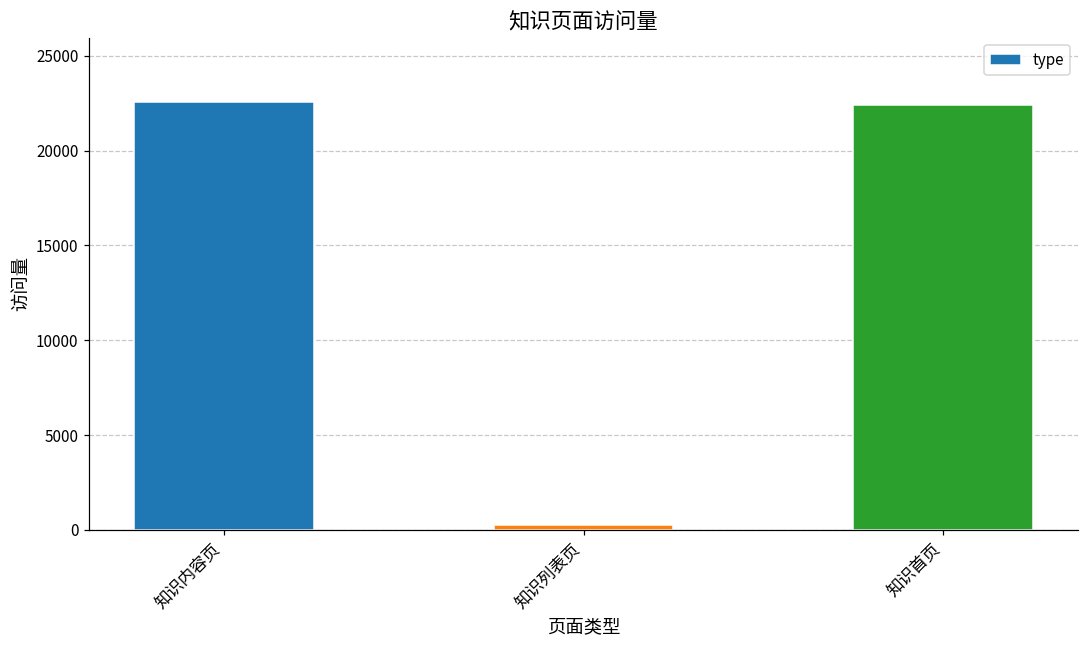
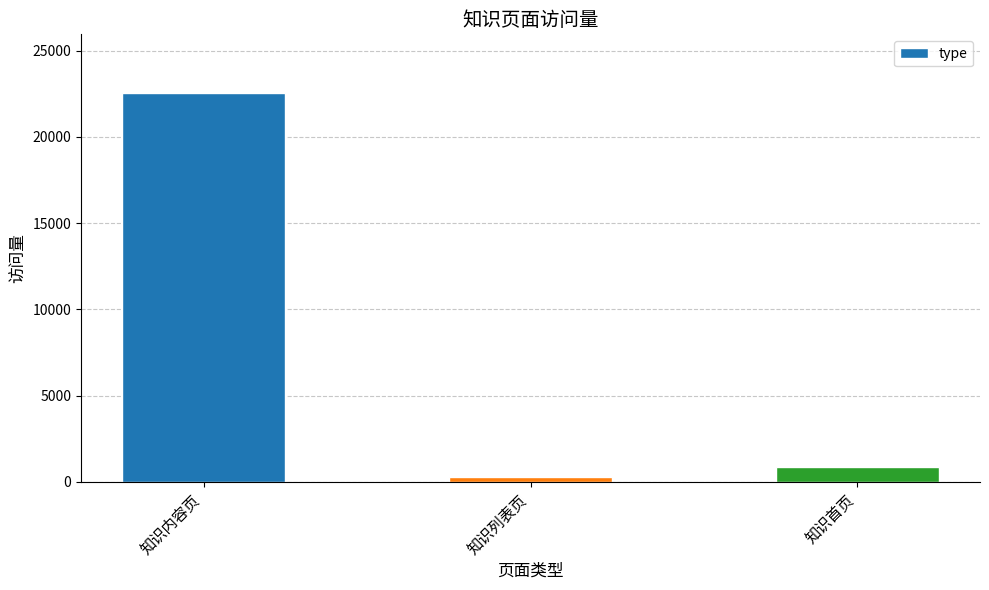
知识首页: 22400 -> 900
